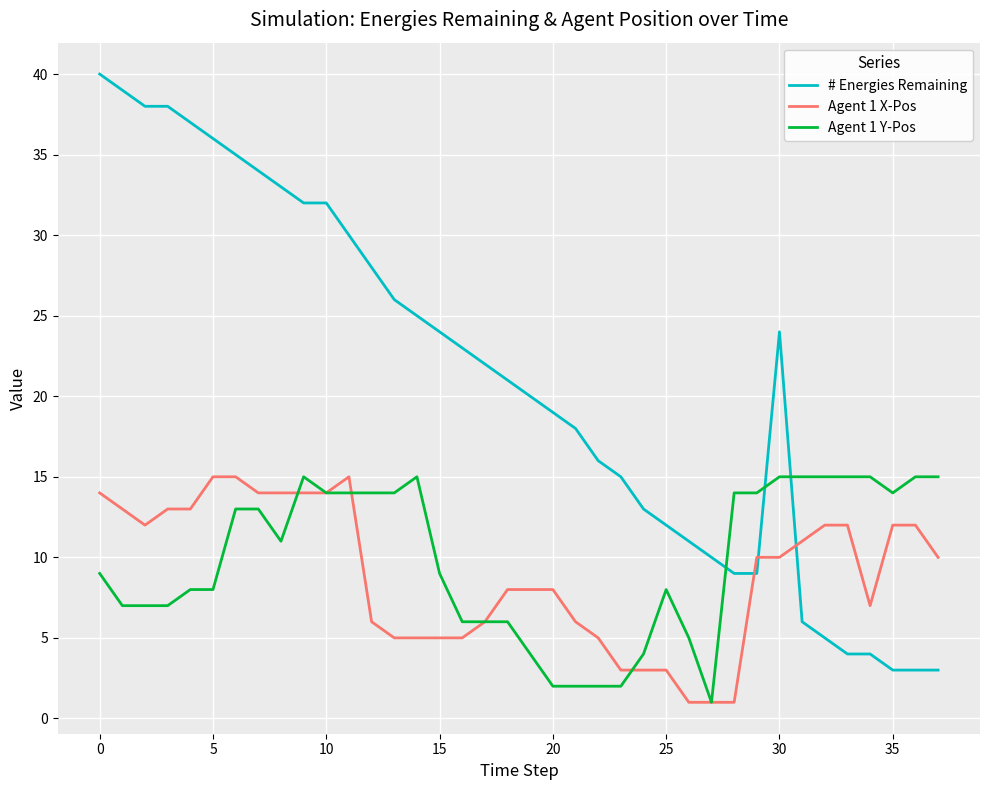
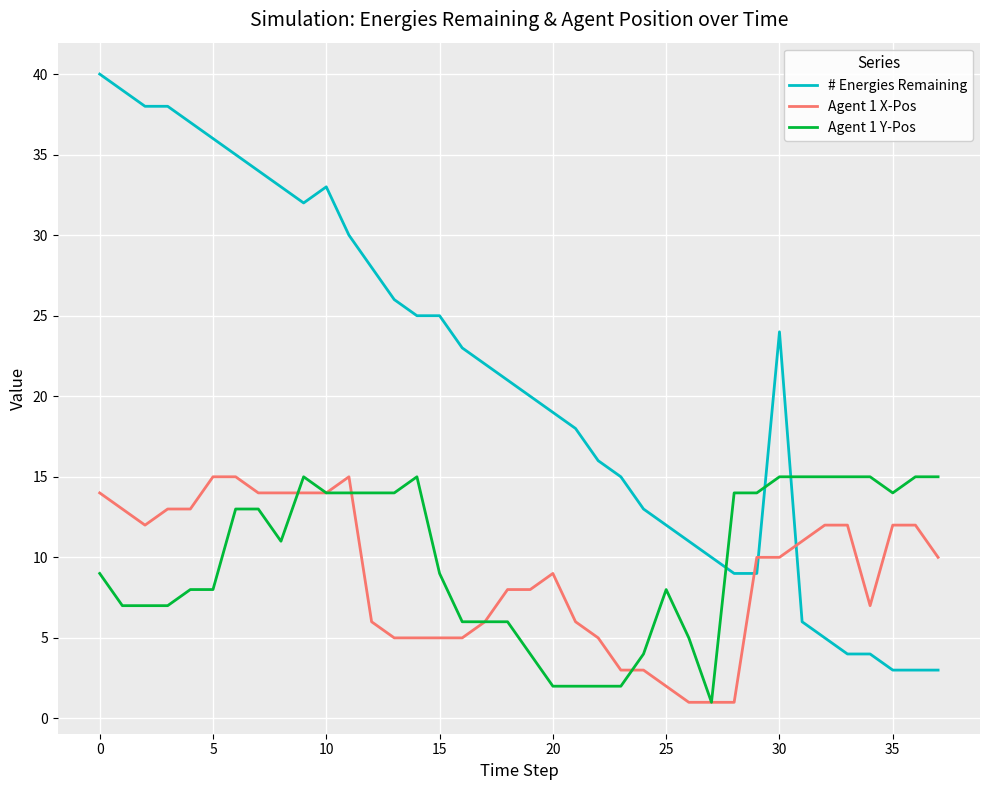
# Energies Remaining, 10: 32 -> 33
# Energies Remaining, 15: 24 -> 25
Agent 1 X-Pos, 20: 8 -> 9
Agent 1 X-Pos, 25: 3 -> 2
